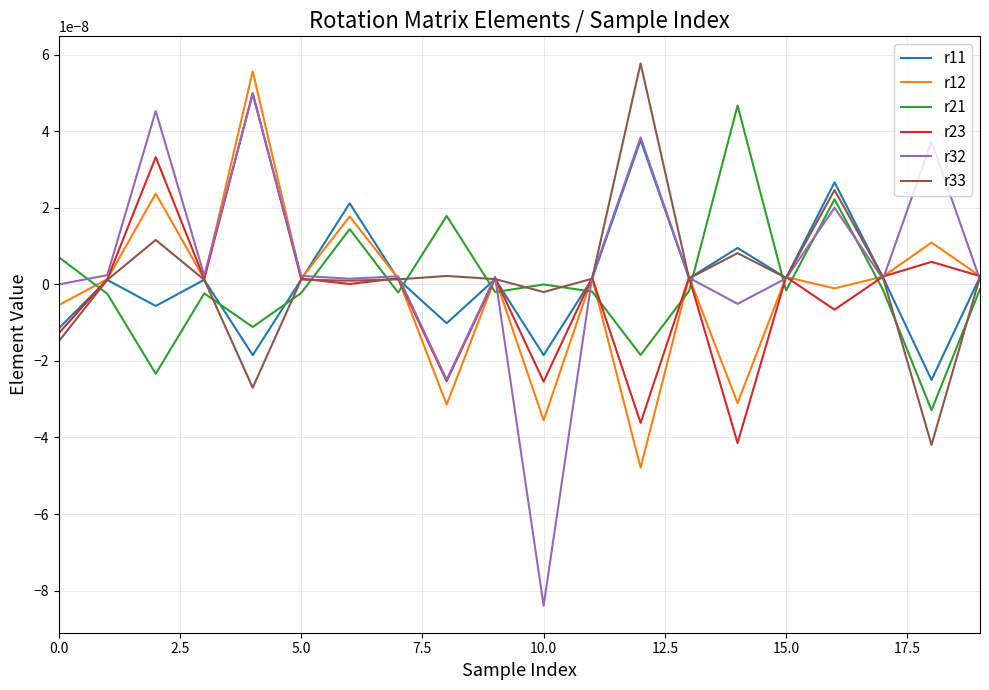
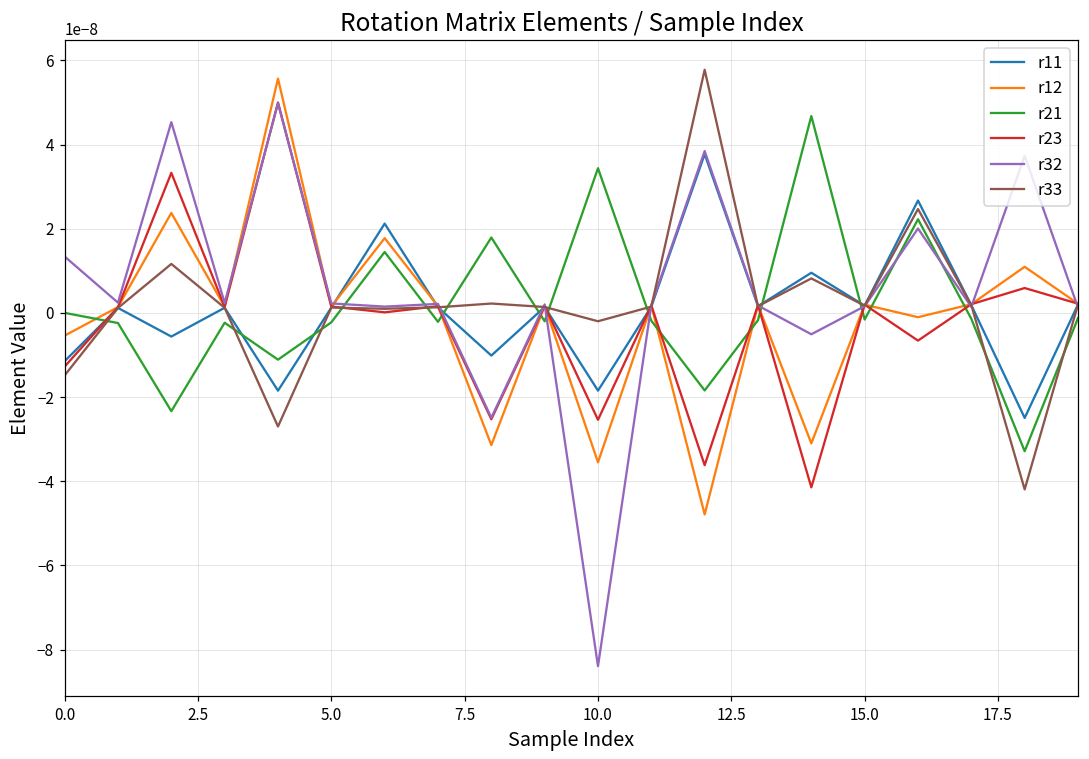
r21, 0.0: 0.00000001 -> 0.00000000
r32, 0.0: 0.00000000 -> 0.00000001
r21, 10.0: 0.00000000 -> 0.00000003
